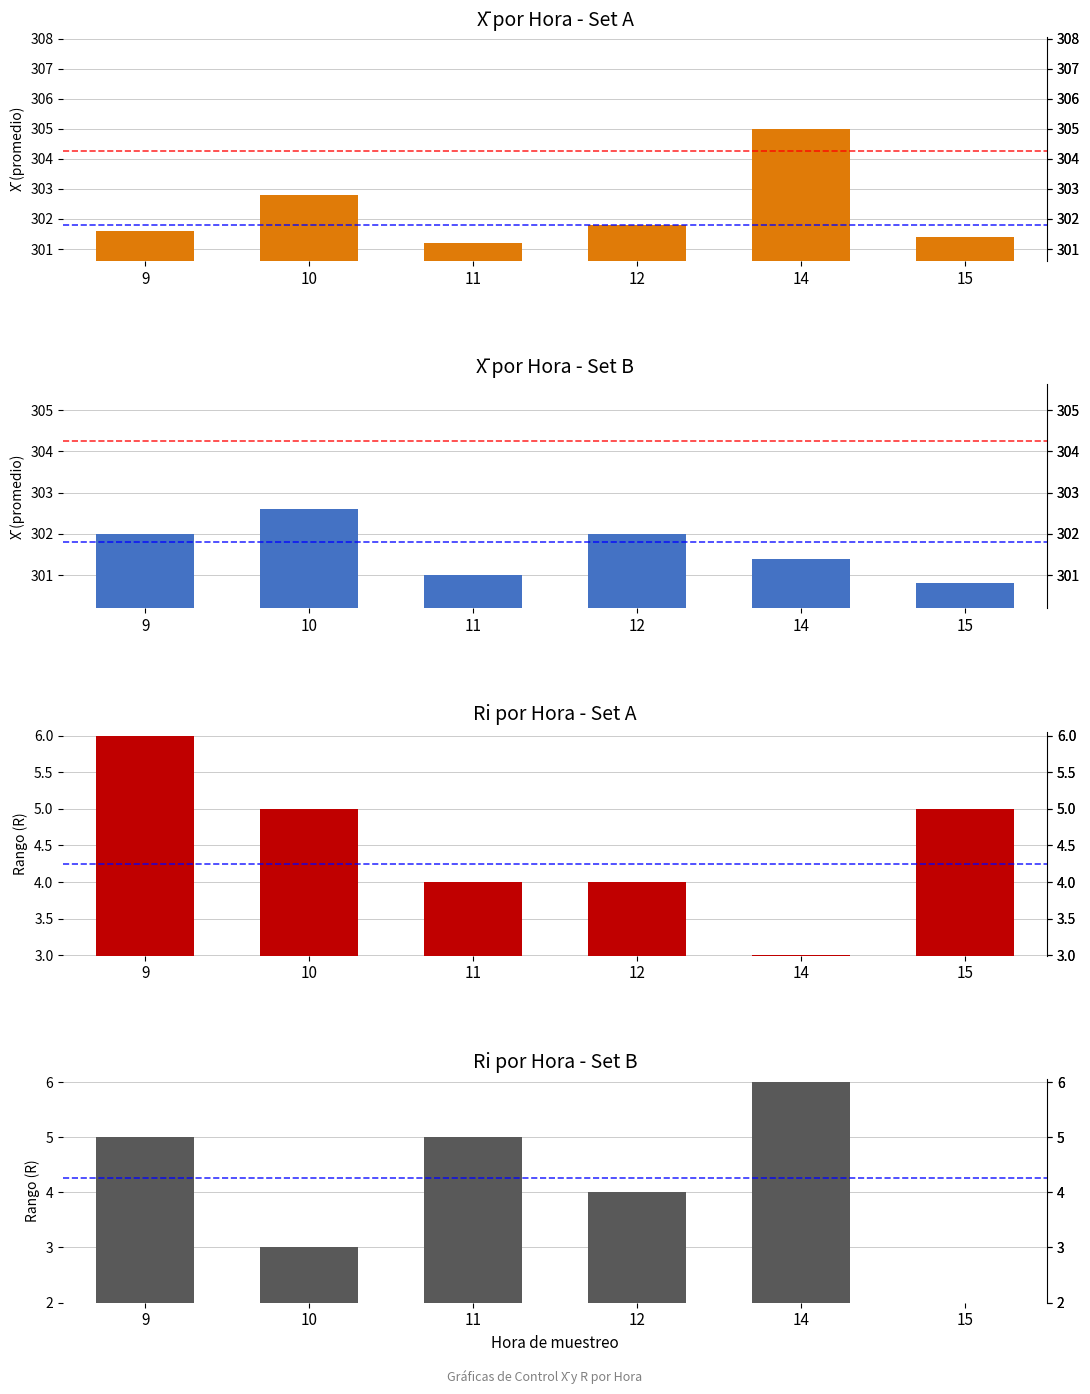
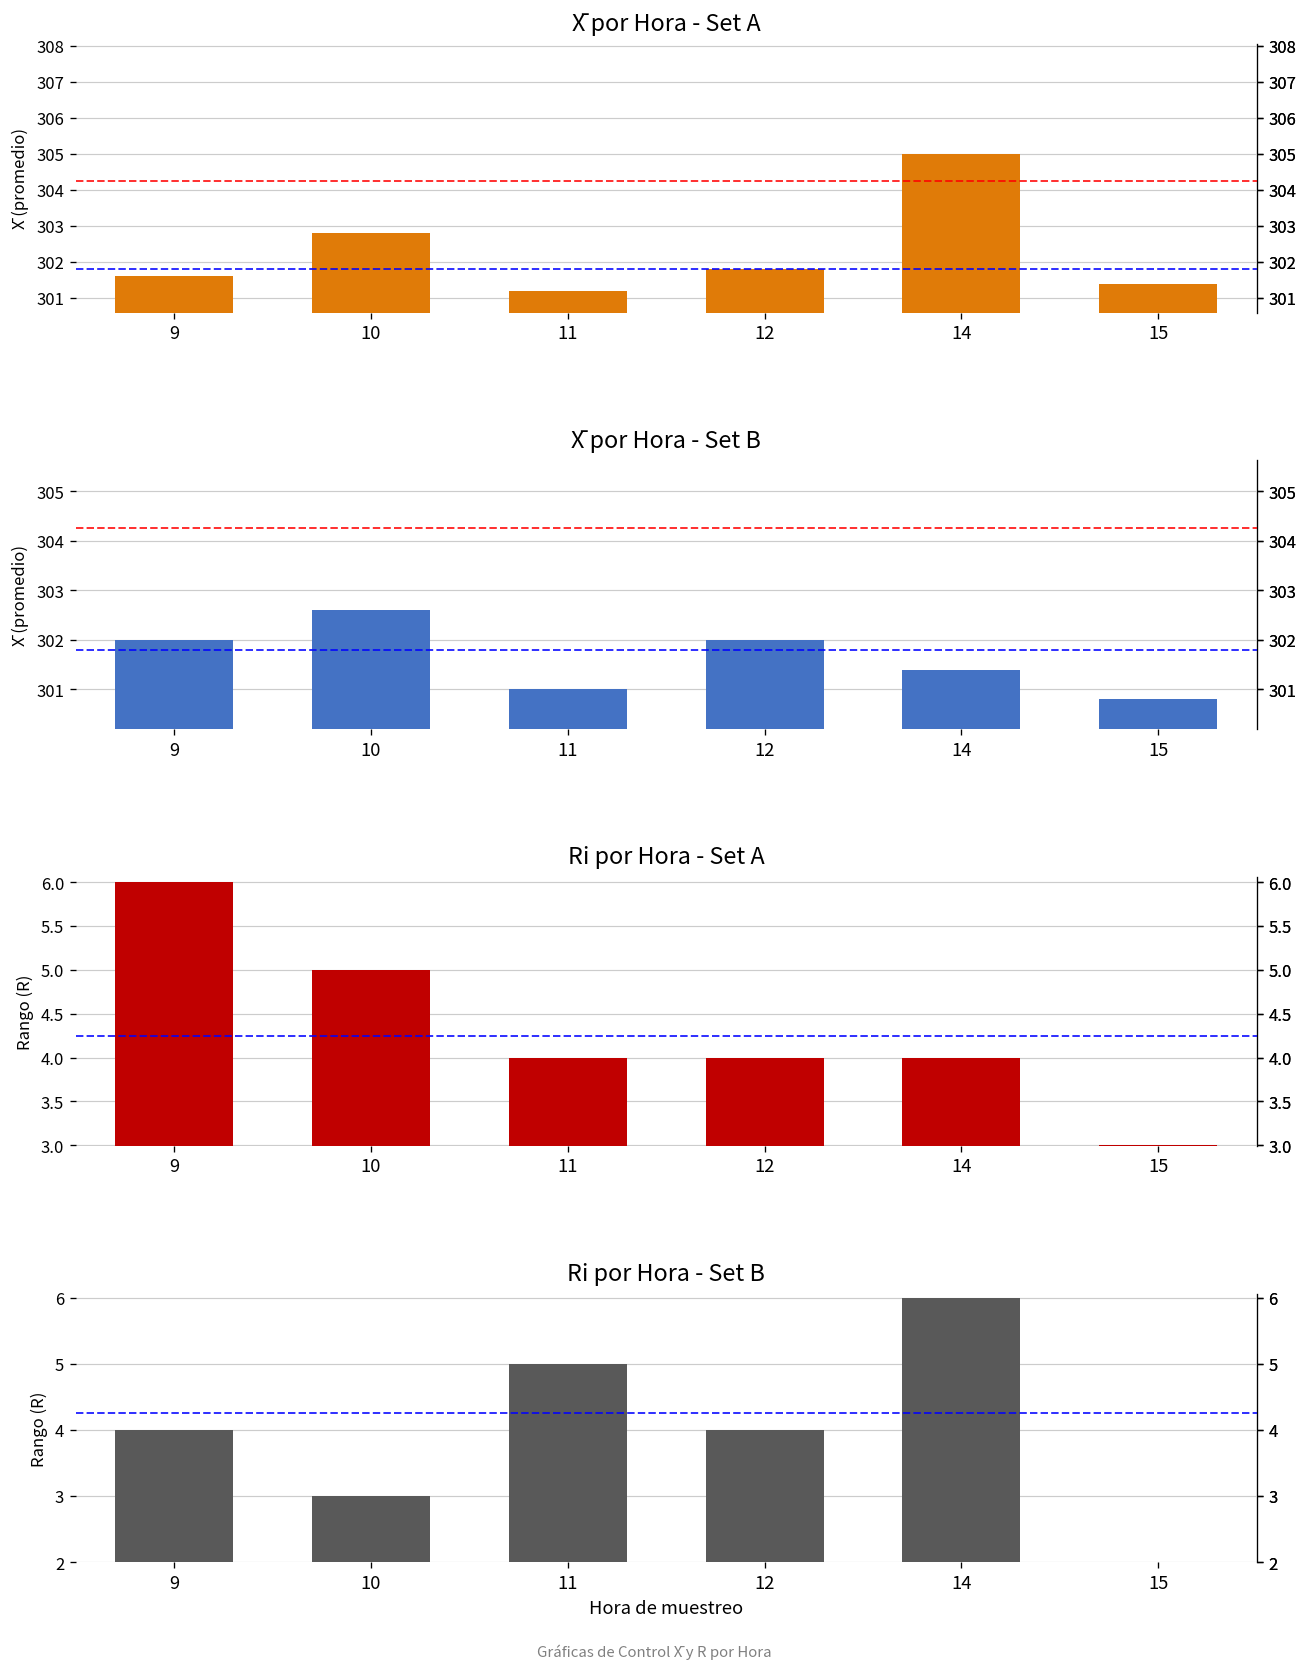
Ri por Hora - Set A, 14: 3 -> 4
Ri por Hora - Set A, 15: 5 -> 3
Ri por Hora - Set B, 9: 5 -> 4
